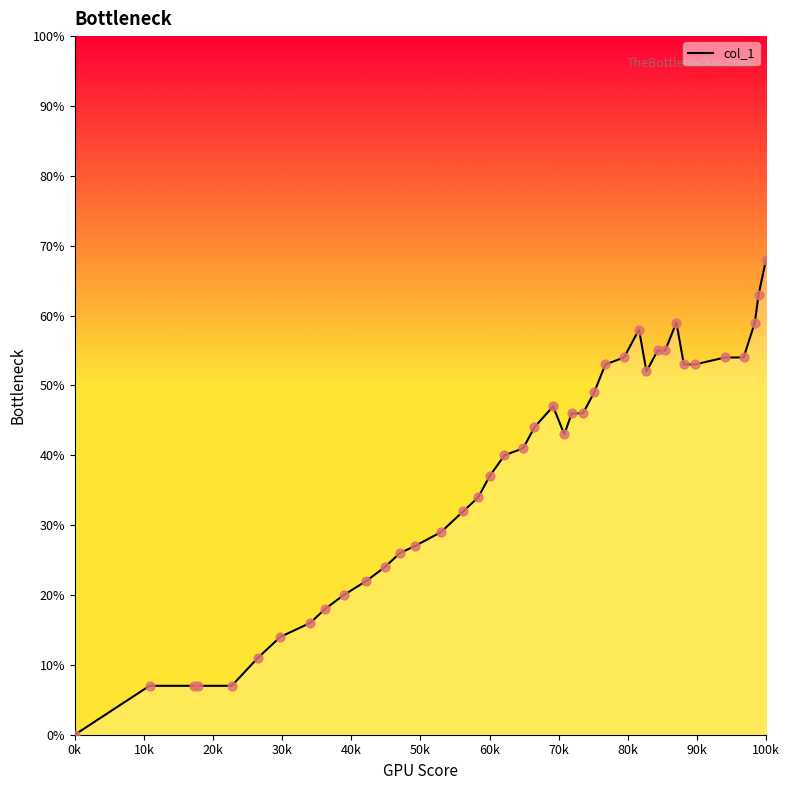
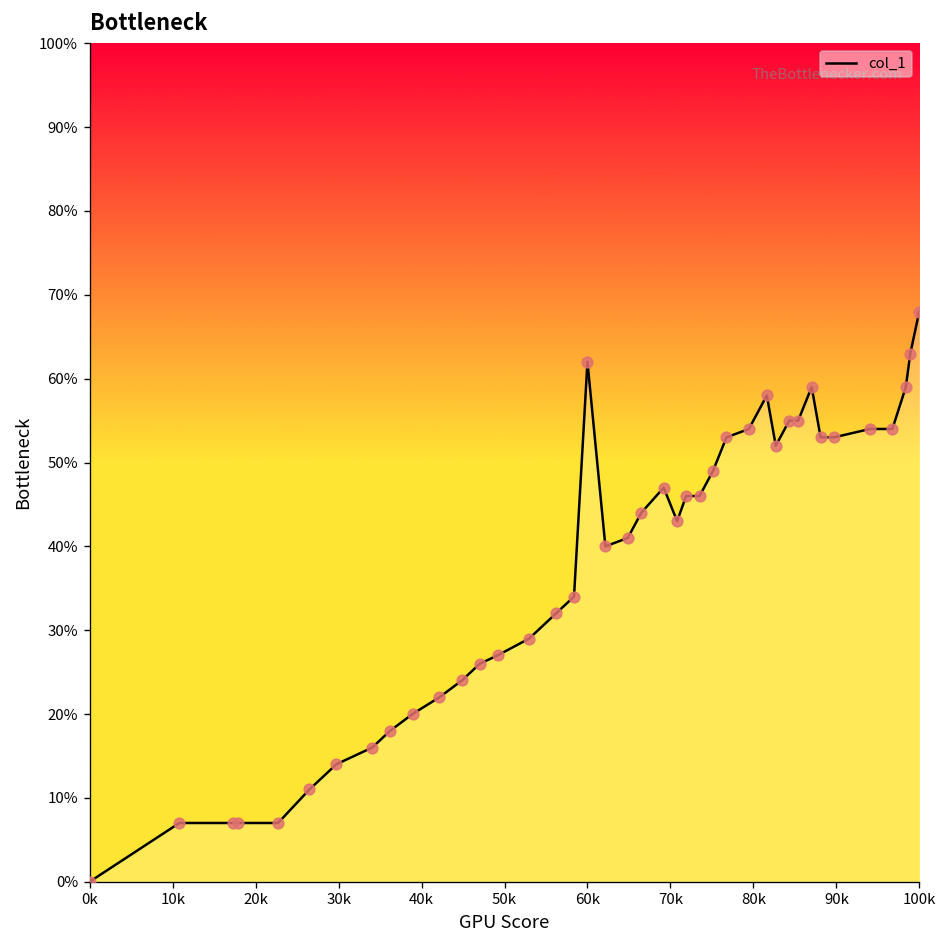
60k: 37% -> 62%
